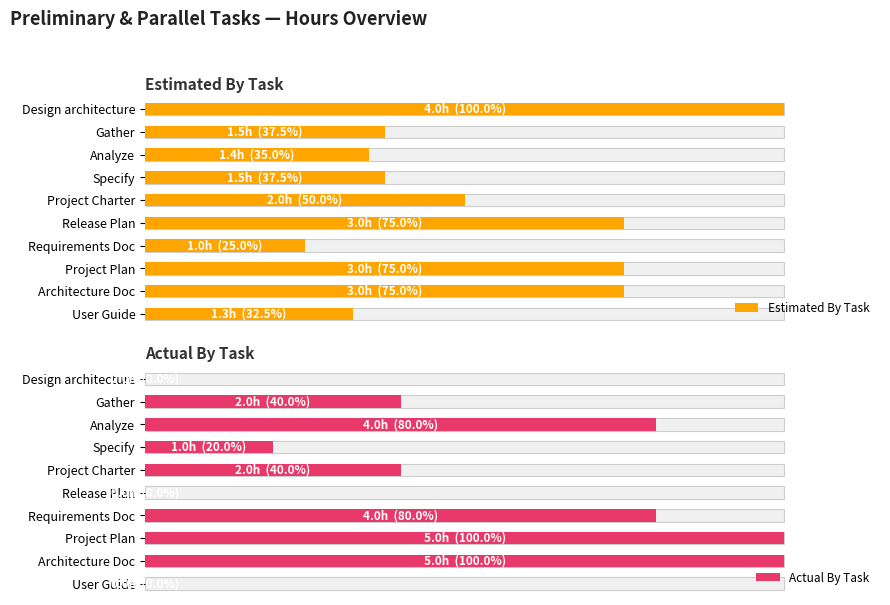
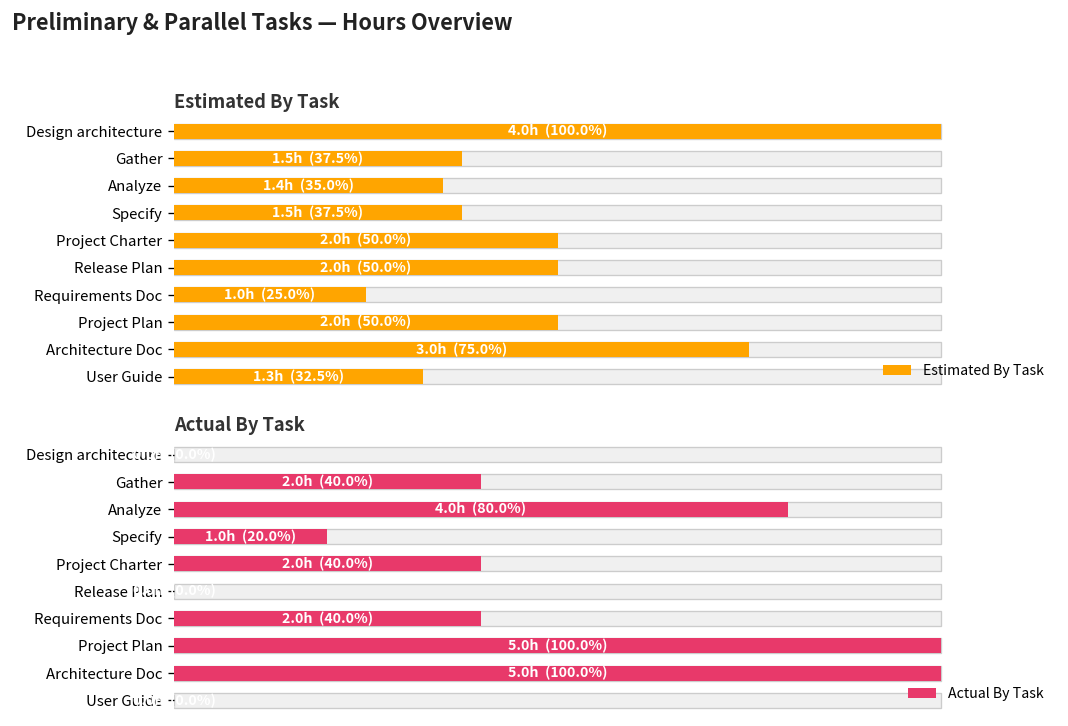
Estimated By Task, Estimated By Task, Release Plan: 3.0h (75.0%) -> 2.0h (50.0%)
Estimated By Task, Estimated By Task, Project Plan: 3.0h (75.0%) -> 2.0h (50.0%)
Actual By Task, Actual By Task, Requirements Doc: 4.0h (80.0%) -> 2.0h (40.0%)
